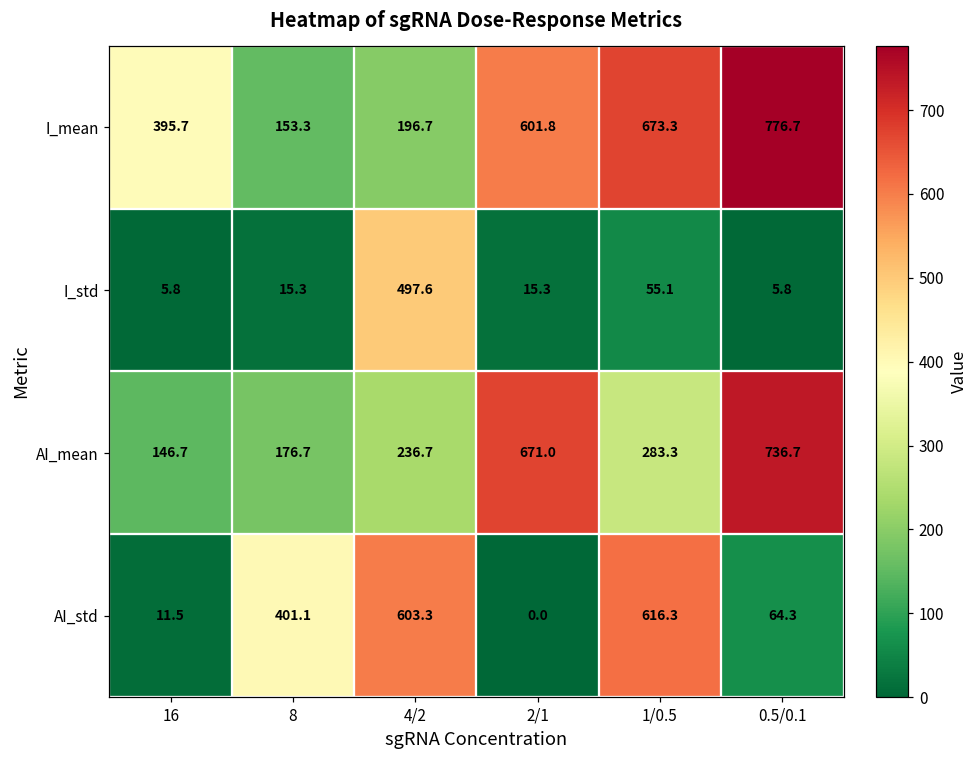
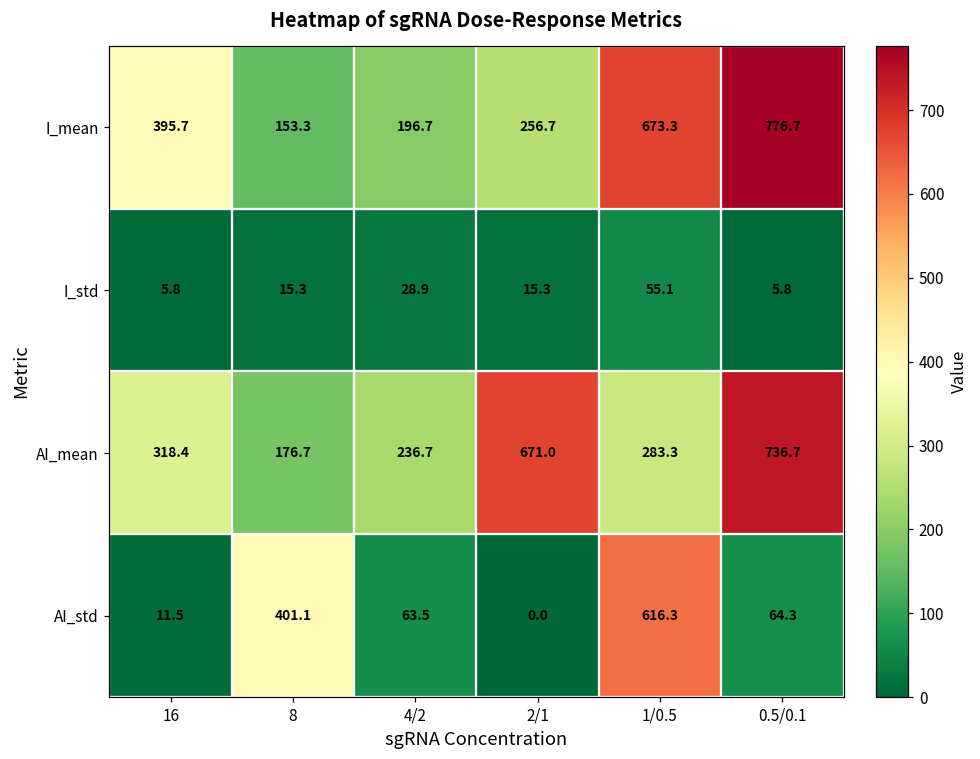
I_mean, 2/1: 601.8 -> 256.7
I_std, 4/2: 497.6 -> 28.9
AI_mean, 16: 146.7 -> 318.4
AI_std, 4/2: 603.3 -> 63.5
